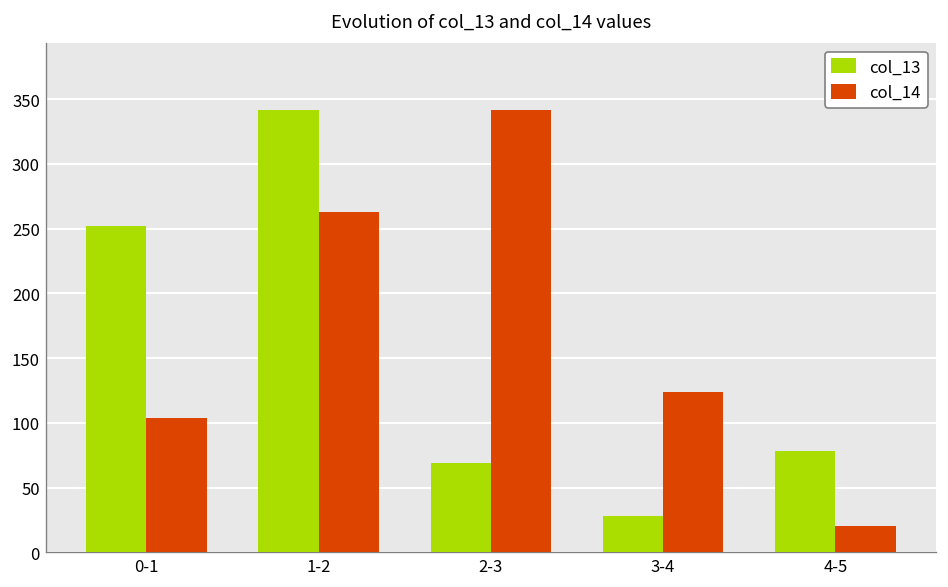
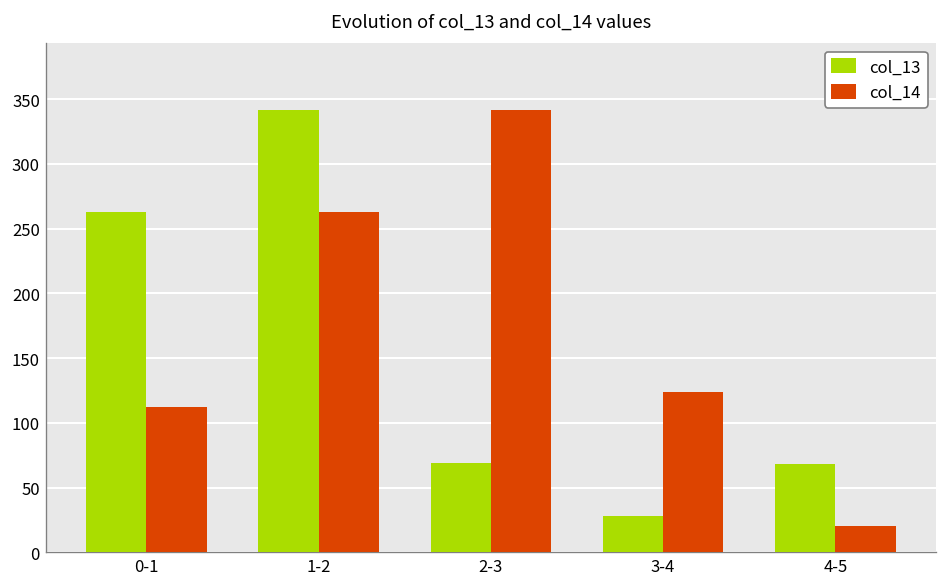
col_13, 0-1: 252 -> 263
col_14, 0-1: 104 -> 112
col_13, 4-5: 78 -> 68
